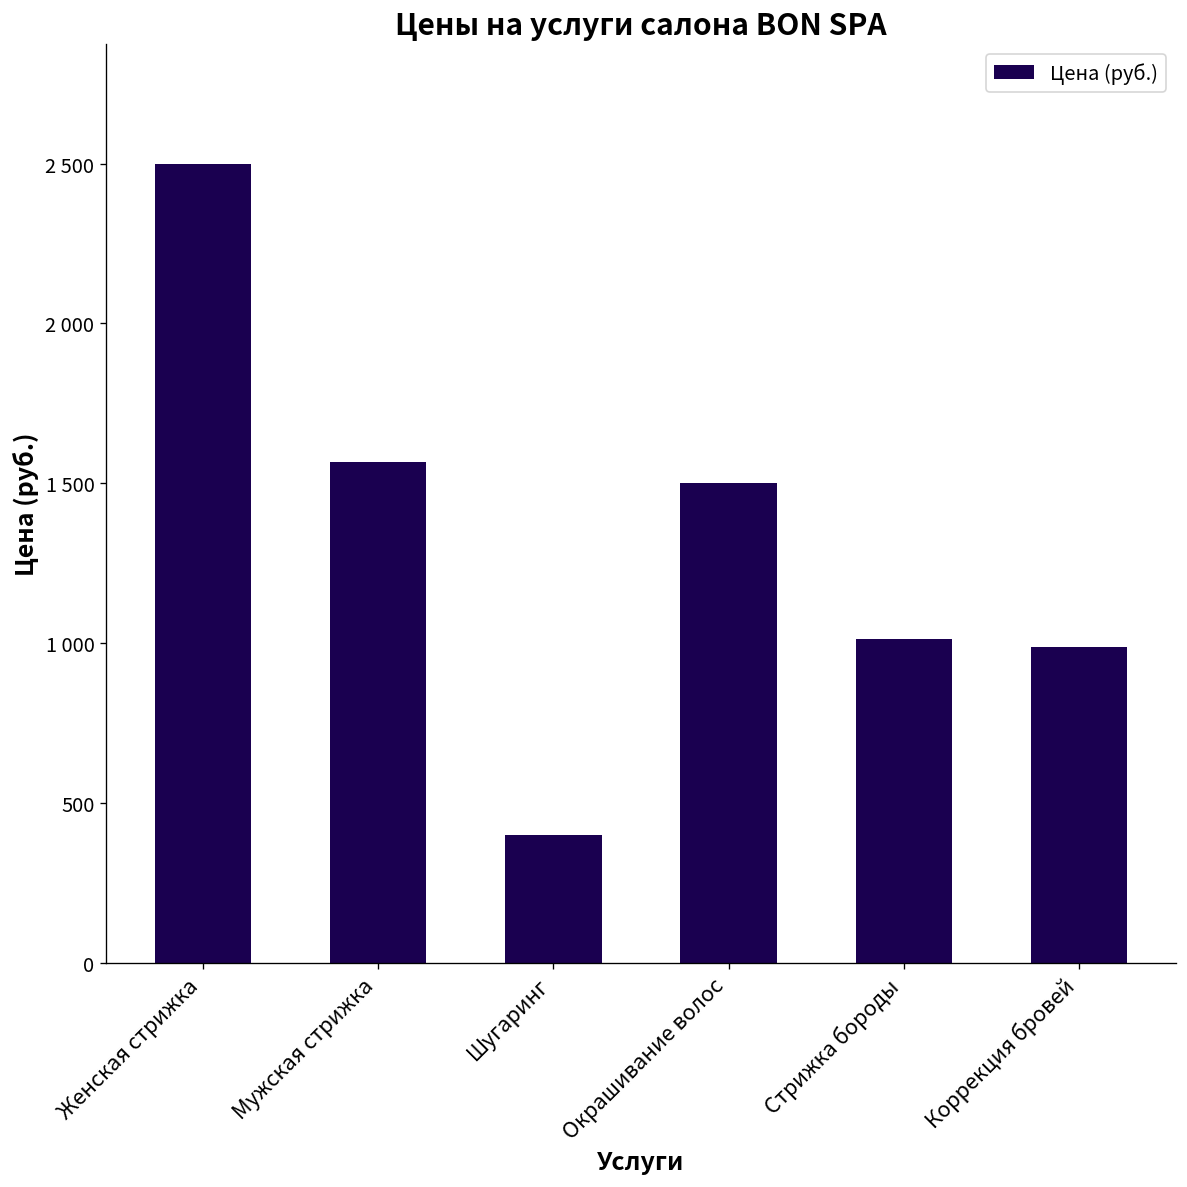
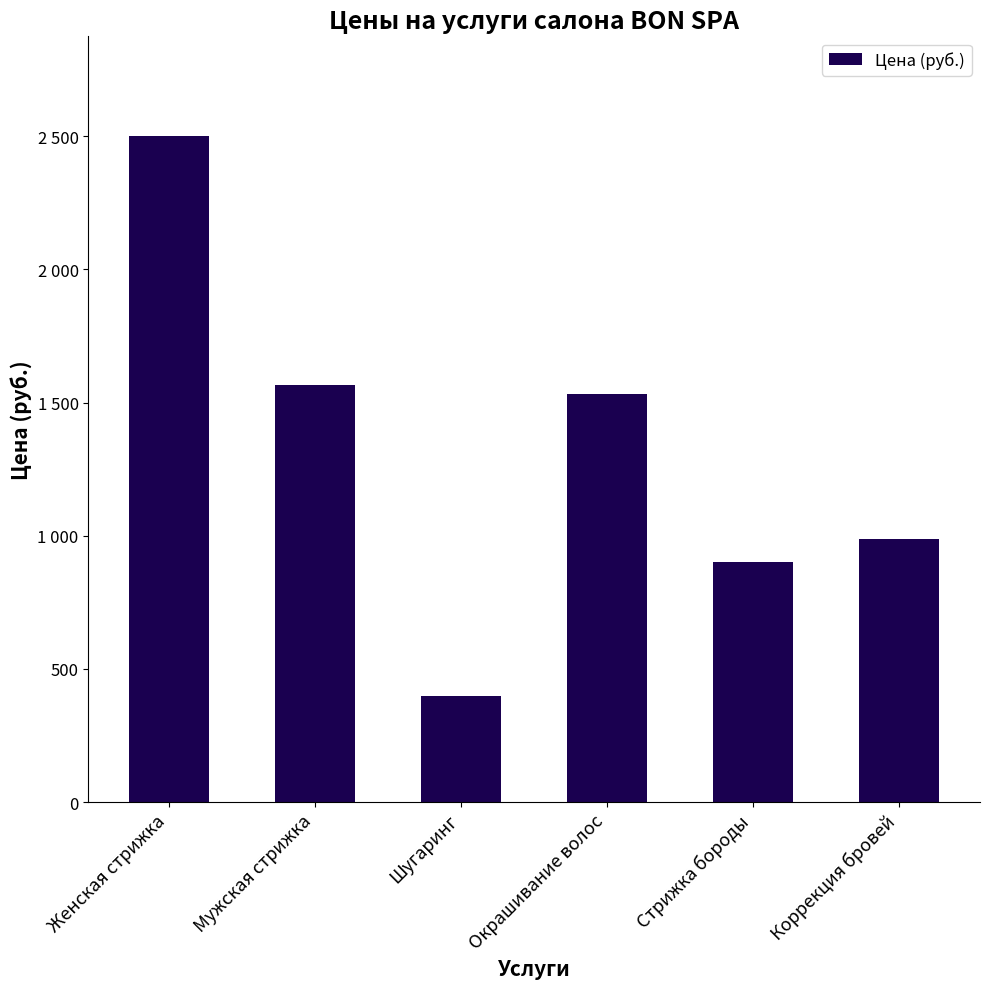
Окрашивание волос: 1500 -> 1530
Стрижка бороды: 1010 -> 900
